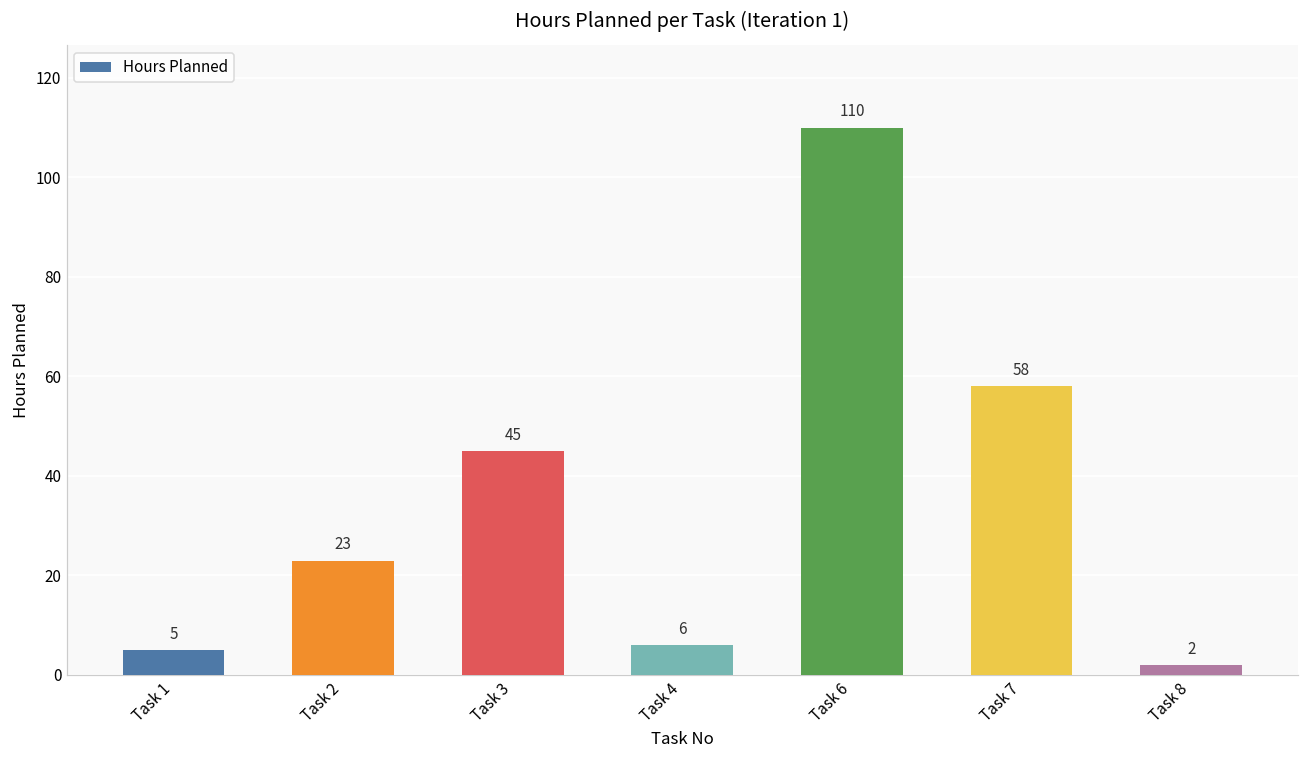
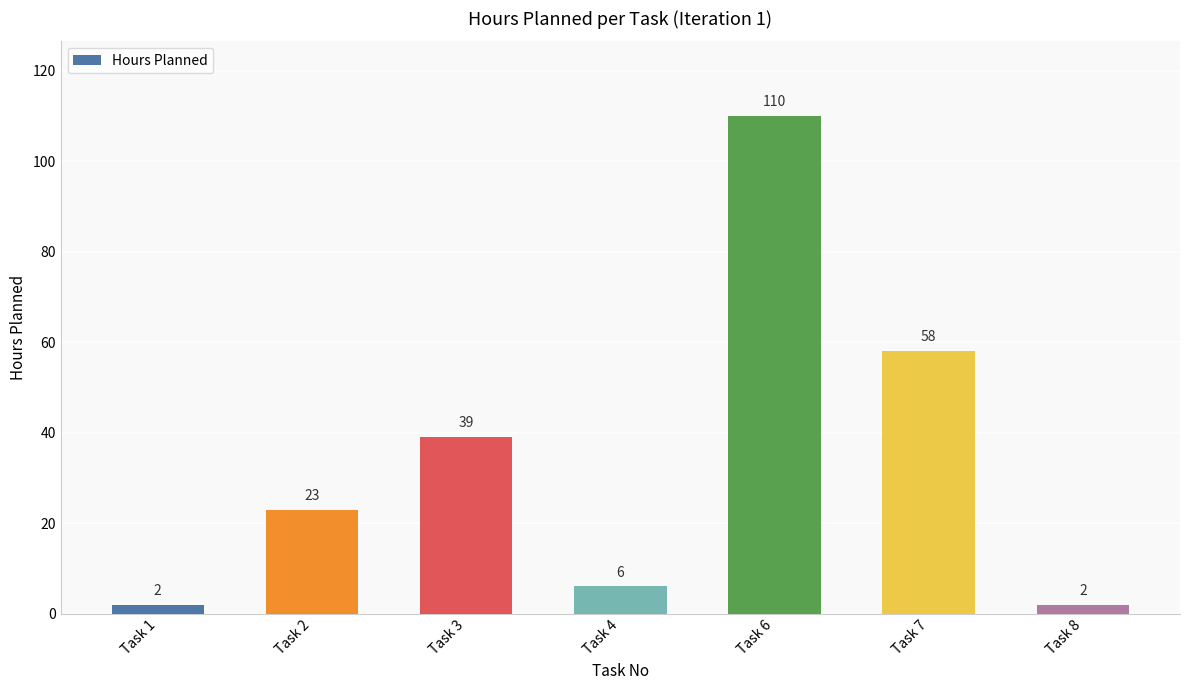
Task 1: 5 -> 2
Task 3: 45 -> 39
